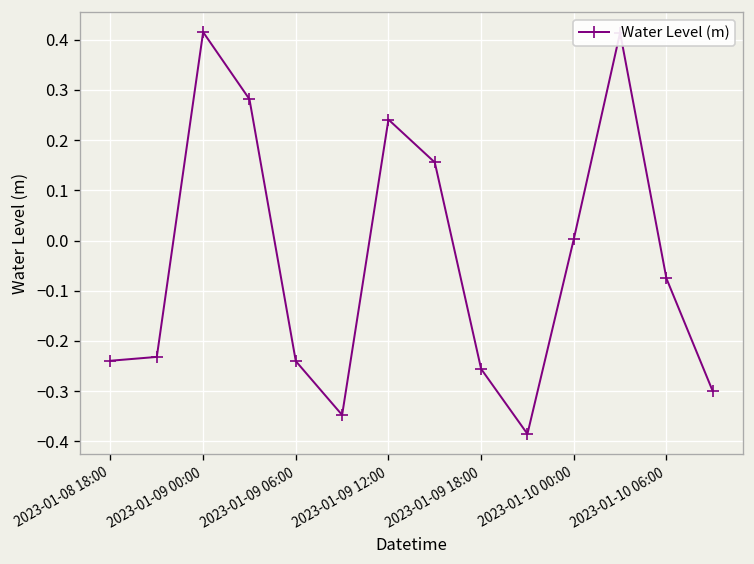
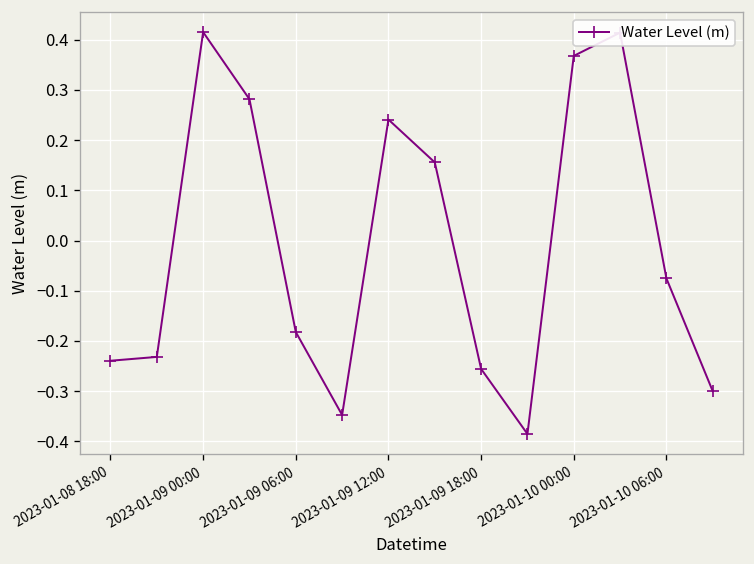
2023-01-09 06:00: -0.24 -> -0.18
2023-01-10 00:00: 0.00 -> 0.37
